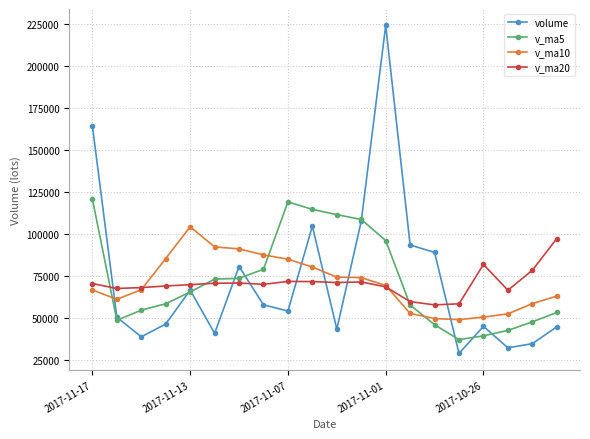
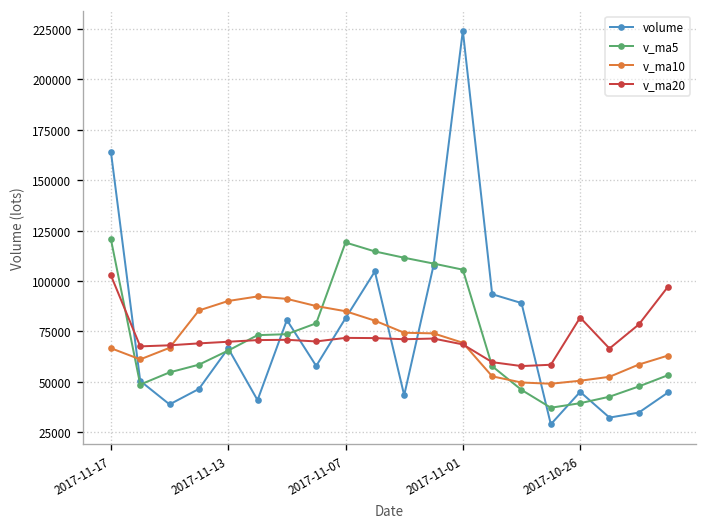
v_ma20, 2017-11-17: 70000 -> 103000
v_ma10, 2017-11-13: 104000 -> 90000
volume, 2017-11-07: 54000 -> 81000
v_ma5, 2017-11-01: 96000 -> 106000
